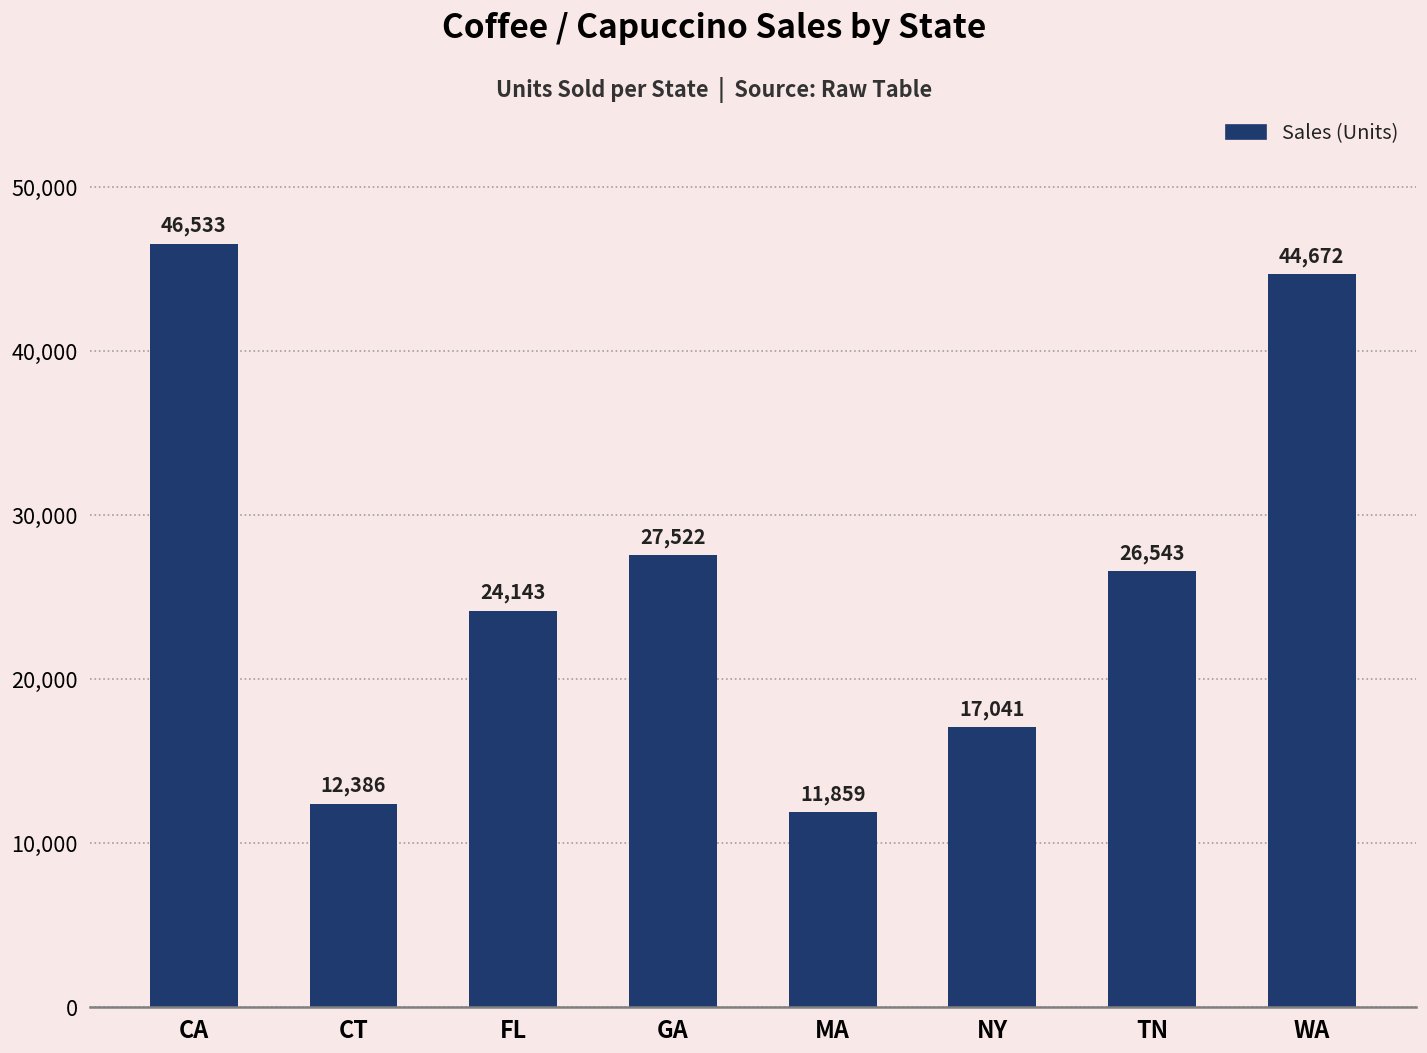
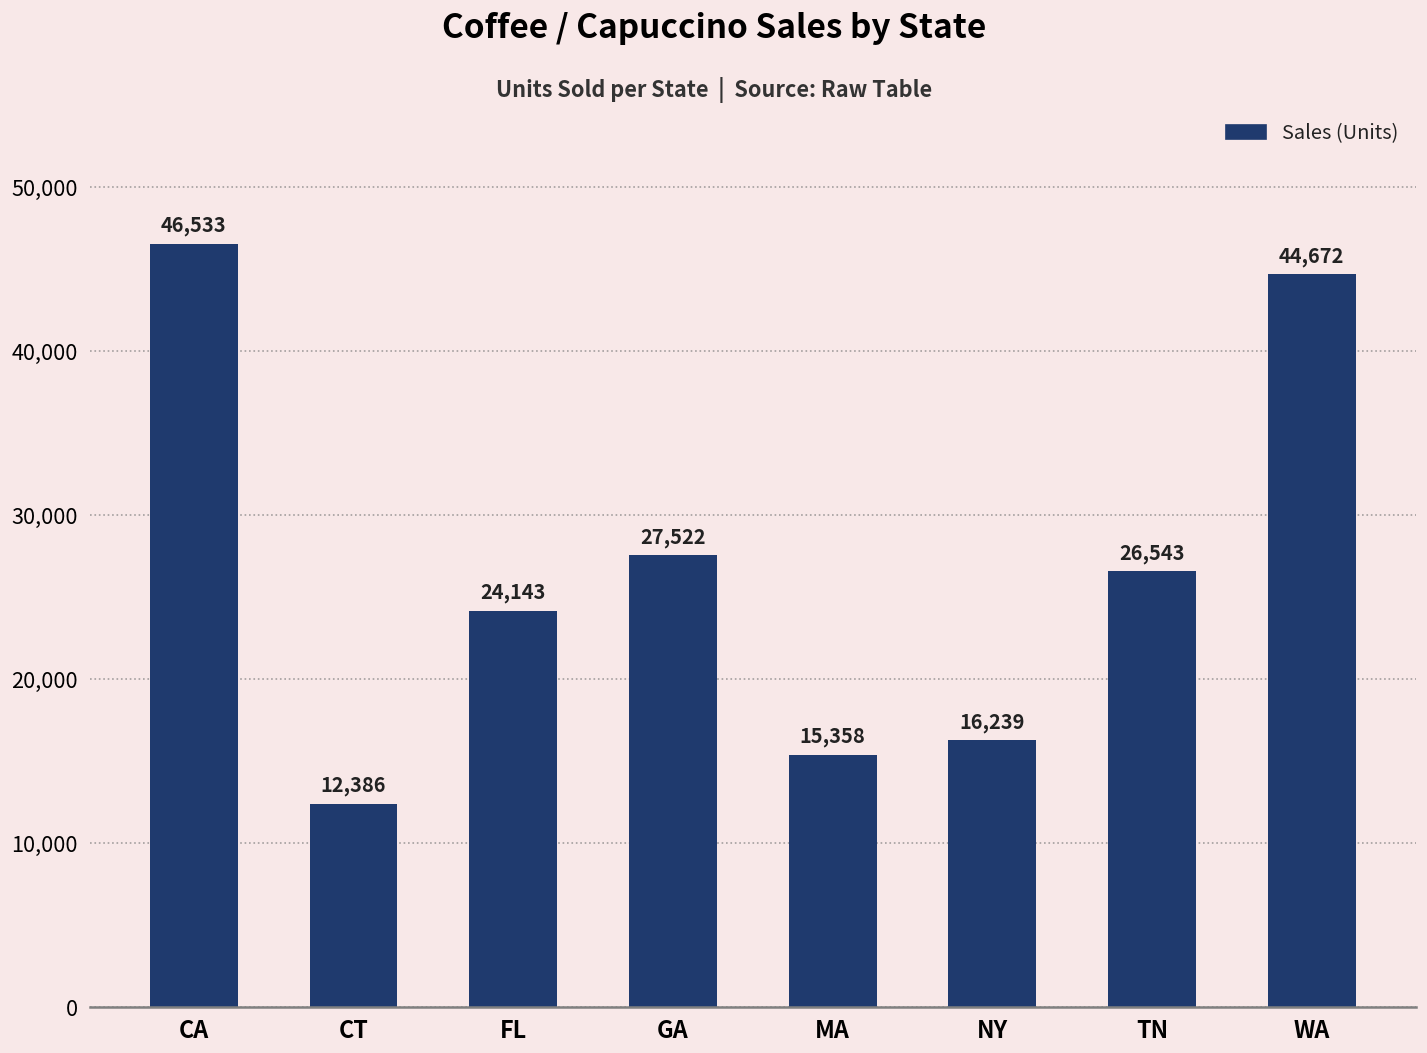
MA: 11,859 -> 15,358
NY: 17,041 -> 16,239
